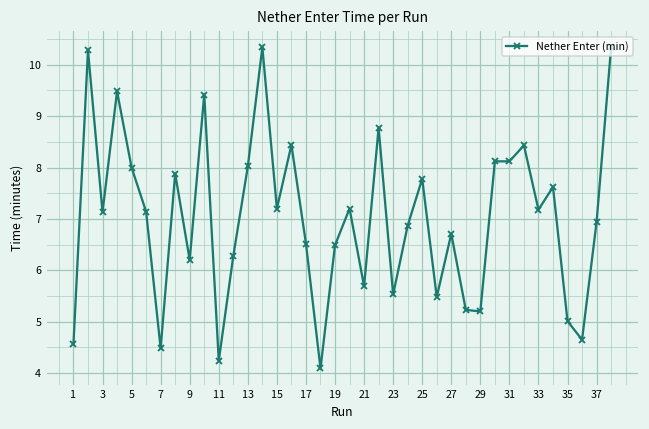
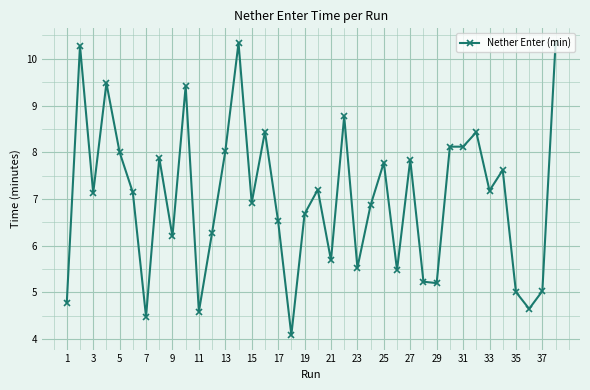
1: 4.6 -> 4.8
11: 4.2 -> 4.6
15: 7.2 -> 6.9
19: 6.5 -> 6.7
27: 6.7 -> 7.8
37: 6.9 -> 5.0
